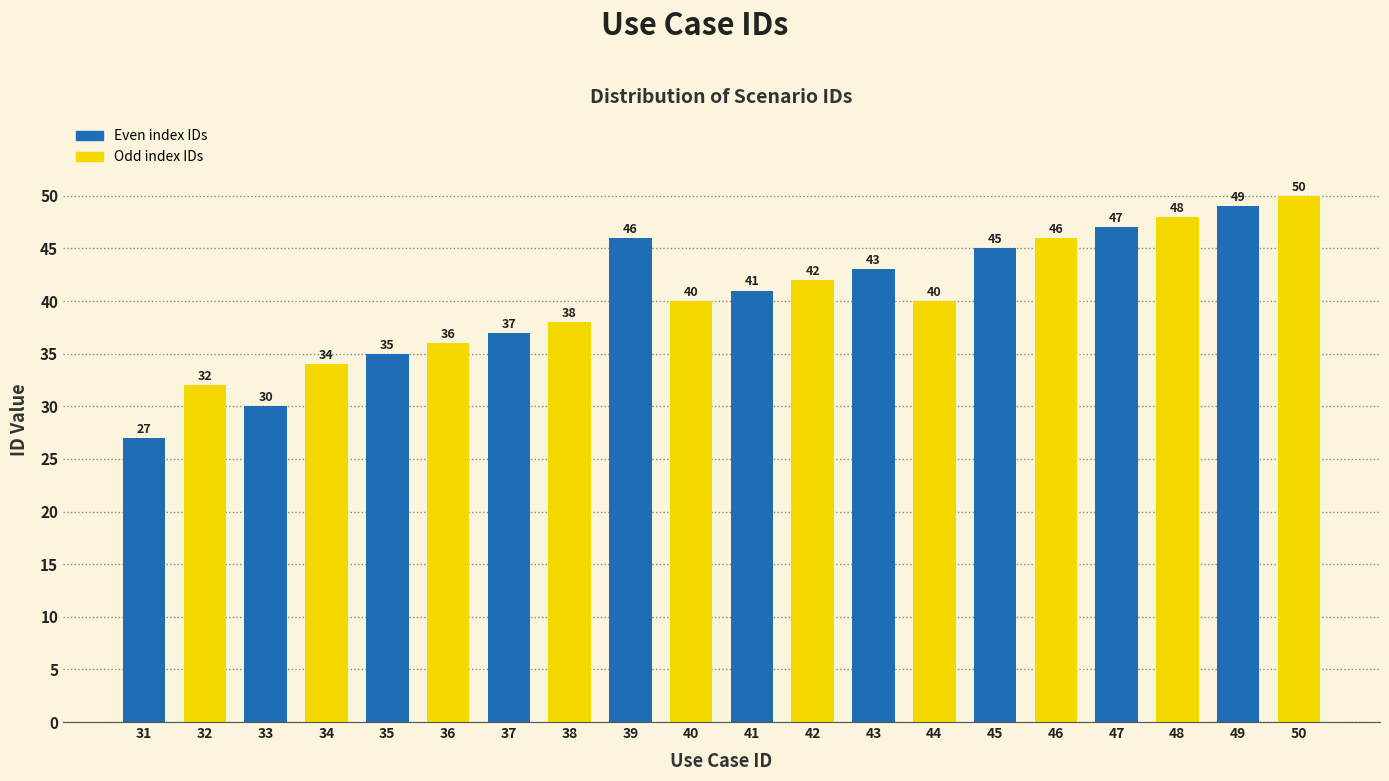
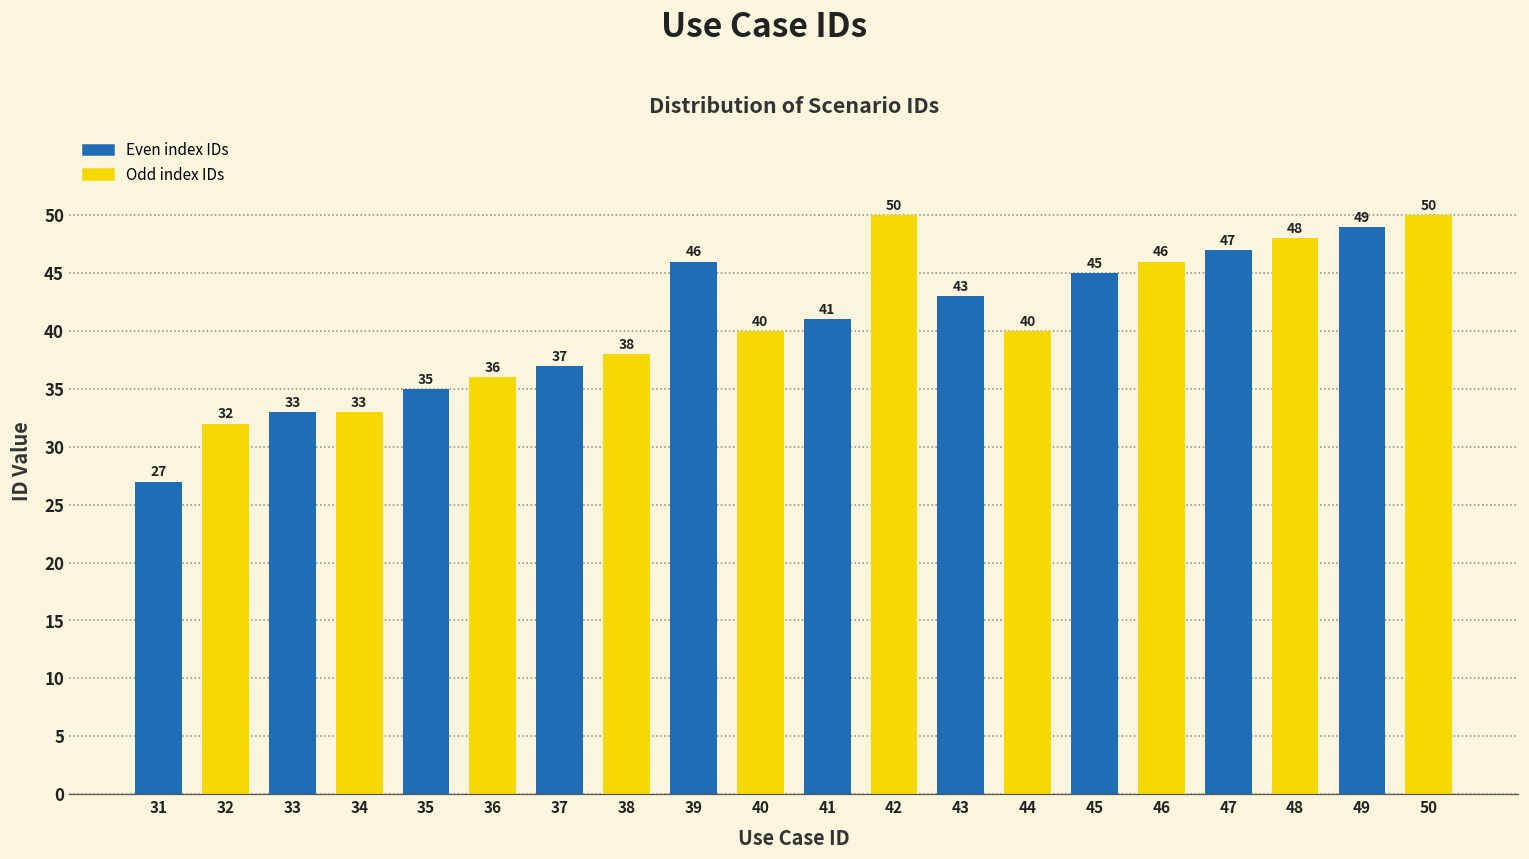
33: 30 -> 33
34: 34 -> 33
42: 42 -> 50
